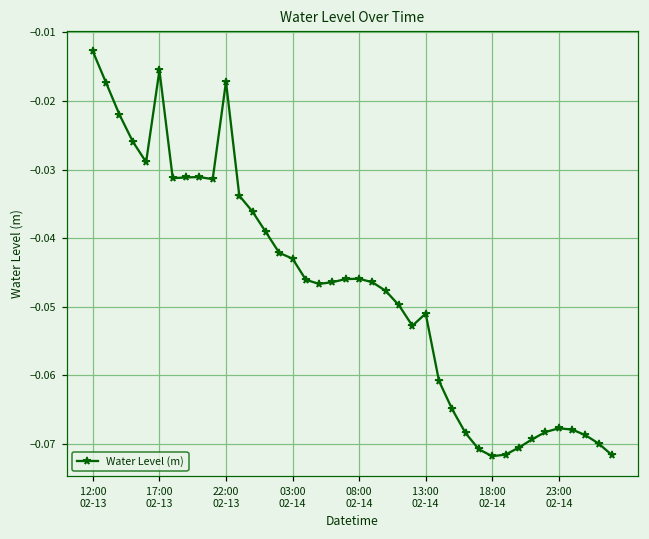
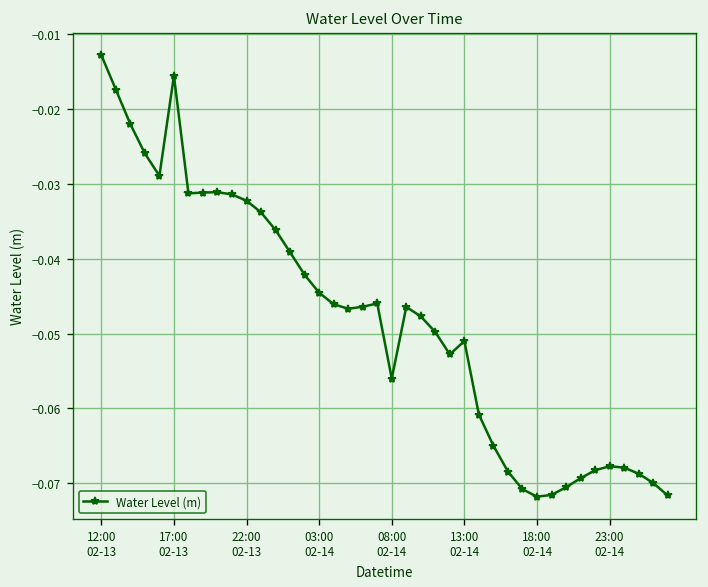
22:00 02-13: -0.017 -> -0.032
03:00 02-14: -0.043 -> -0.045
08:00 02-14: -0.046 -> -0.056
